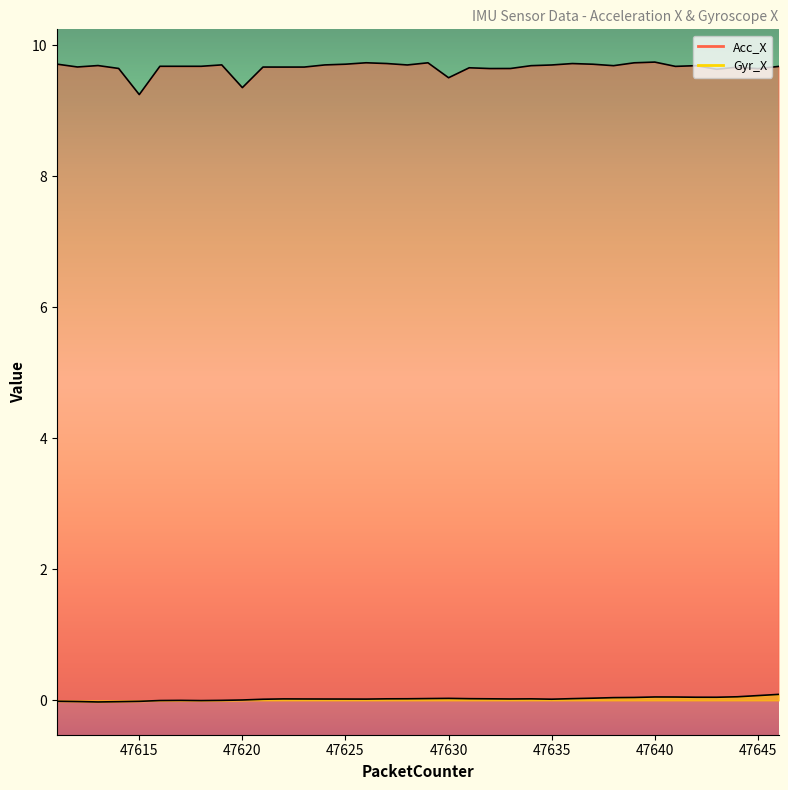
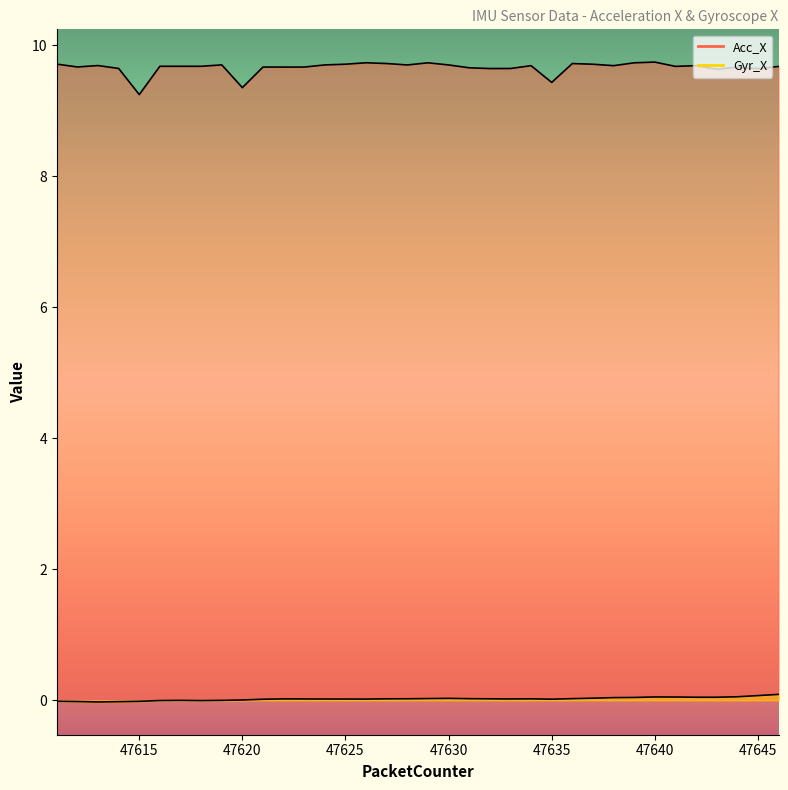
Acc_X, 47630: 9.5 -> 9.7
Acc_X, 47635: 9.7 -> 9.4
